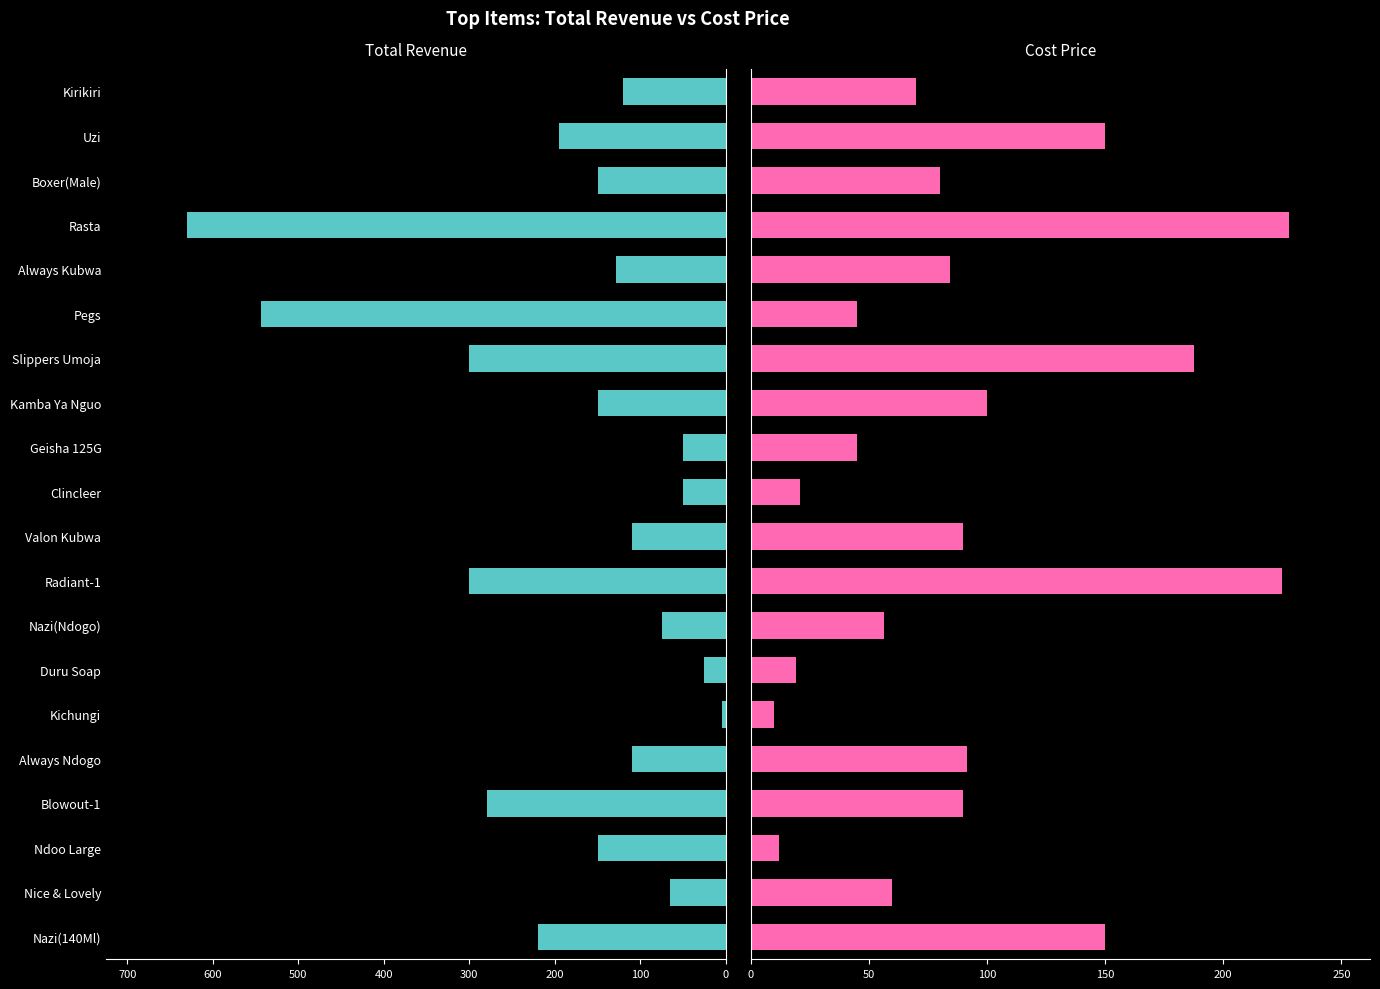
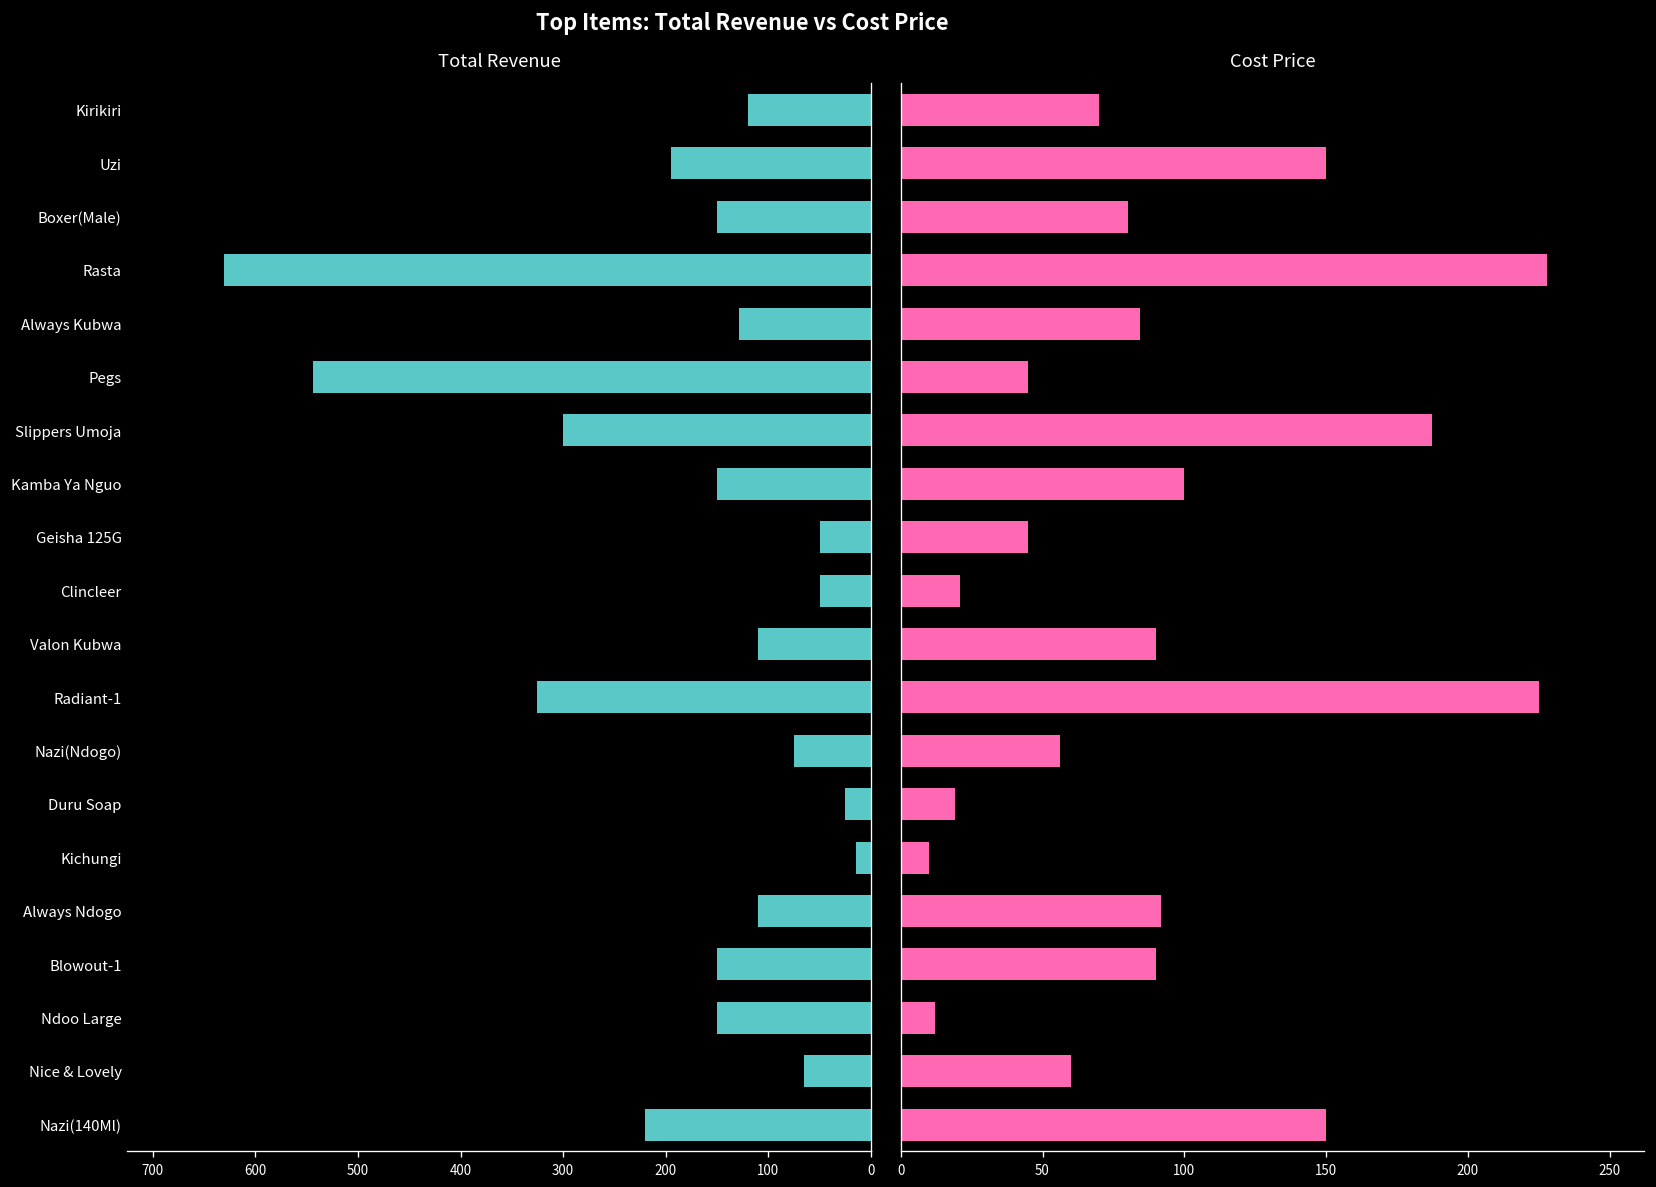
Total Revenue, Radiant-1: 300 -> 330
Total Revenue, Kichungi: 10 -> 20
Total Revenue, Blowout-1: 280 -> 150
